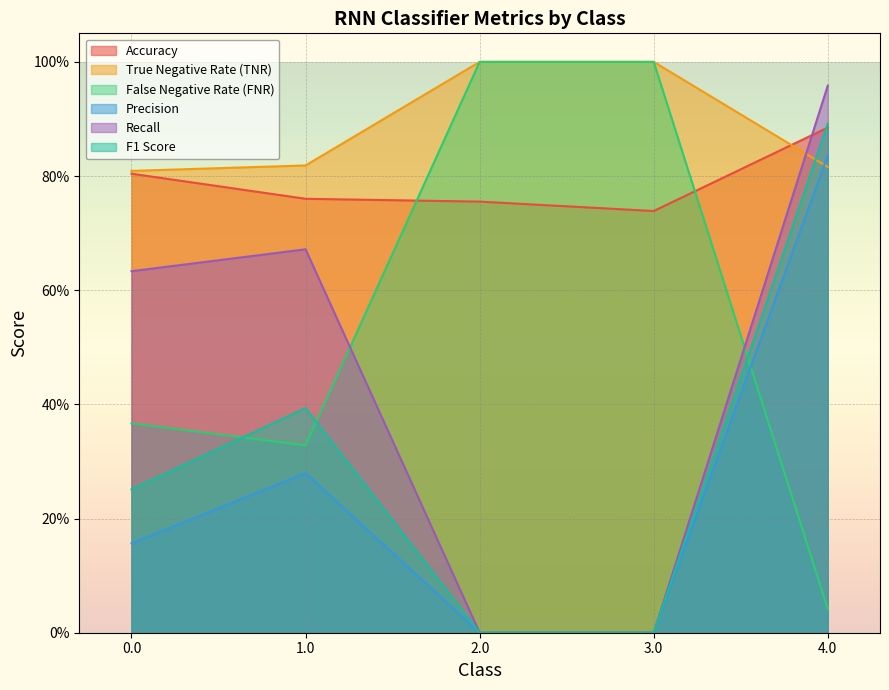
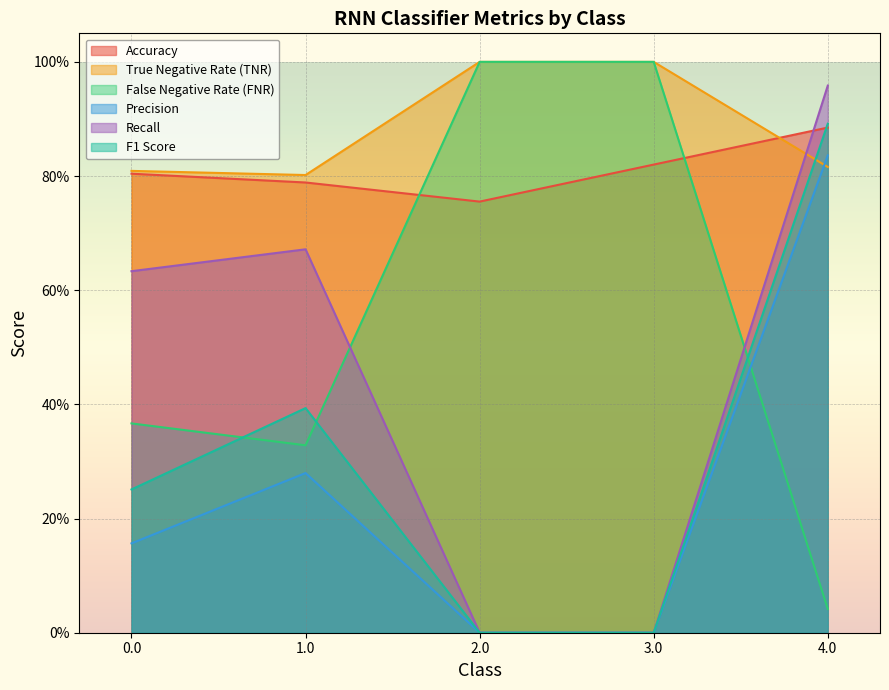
Accuracy, 1.0: 76% -> 79%
True Negative Rate (TNR), 1.0: 82% -> 80%
Accuracy, 3.0: 74% -> 82%
